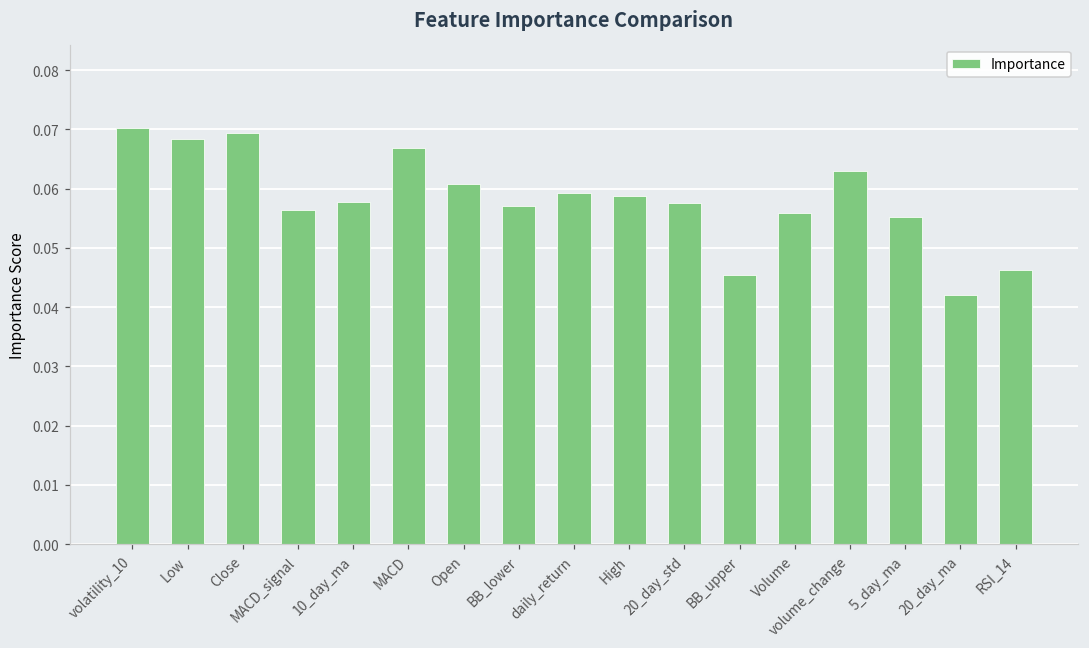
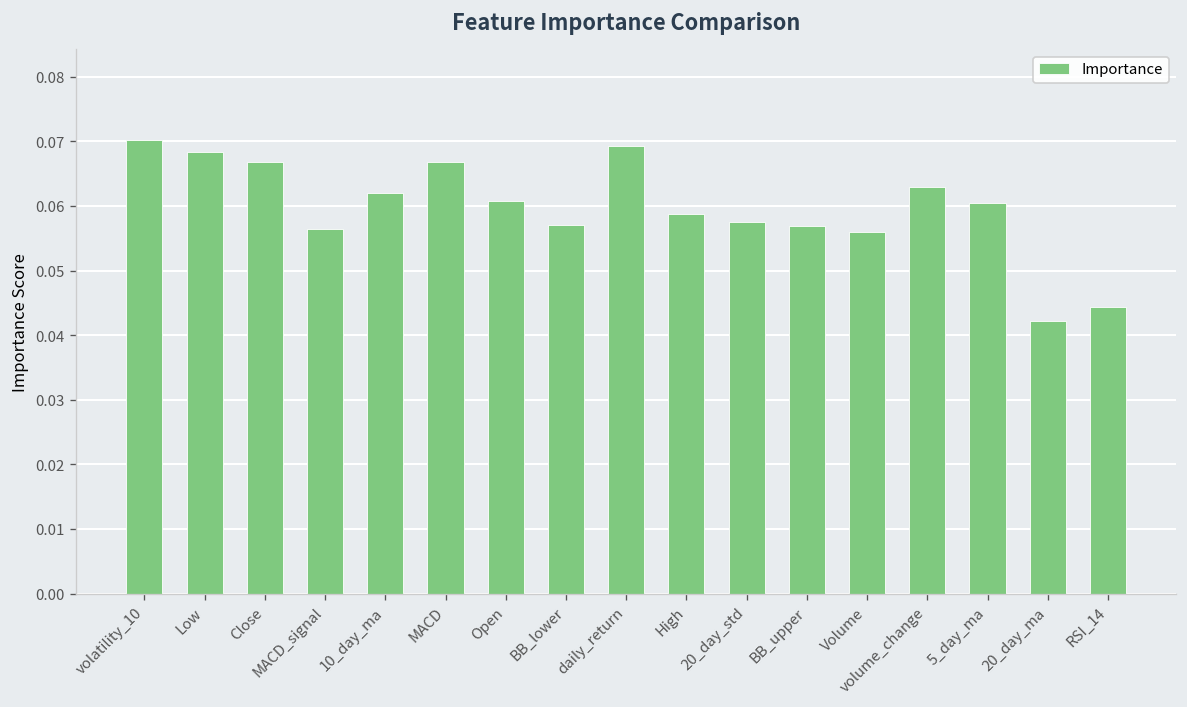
Close: 0.069 -> 0.067
10_day_ma: 0.058 -> 0.062
daily_return: 0.059 -> 0.069
BB_upper: 0.045 -> 0.057
5_day_ma: 0.055 -> 0.060
RSI_14: 0.046 -> 0.044
